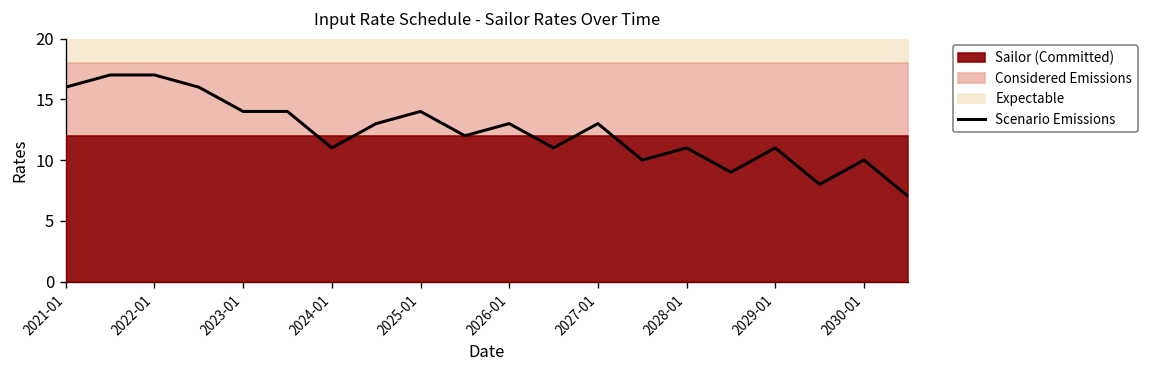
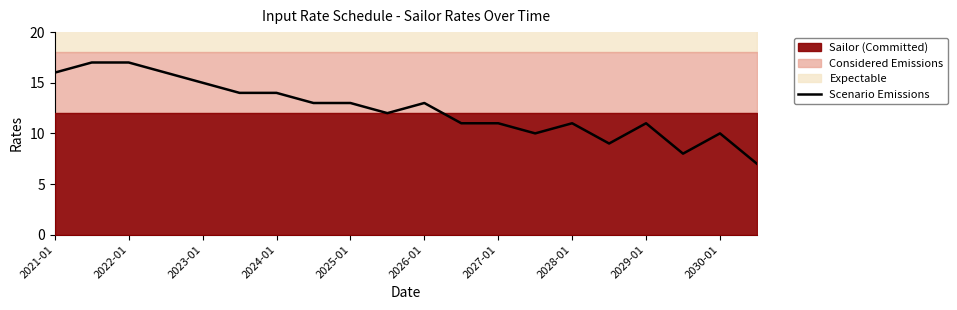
Scenario Emissions, 2023-01: 14 -> 15
Scenario Emissions, 2024-01: 11 -> 14
Scenario Emissions, 2025-01: 14 -> 13
Scenario Emissions, 2027-01: 13 -> 11
